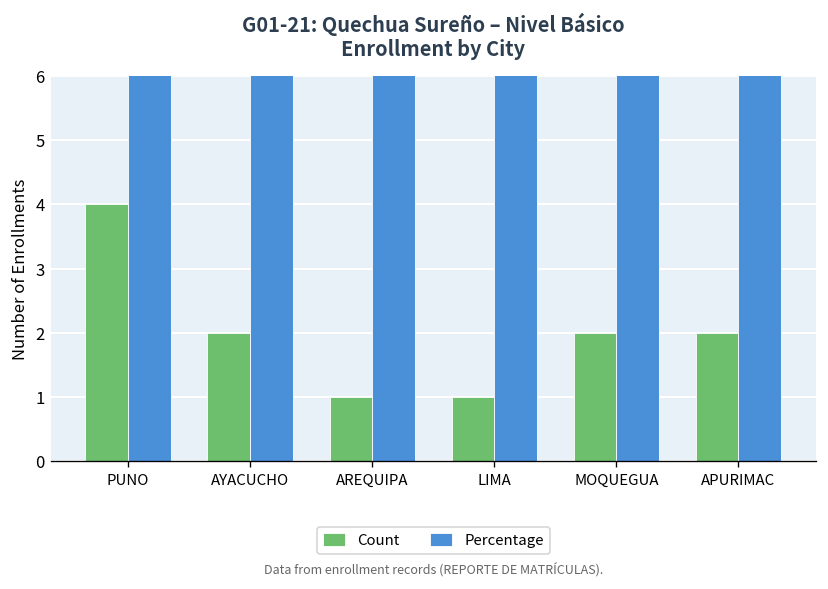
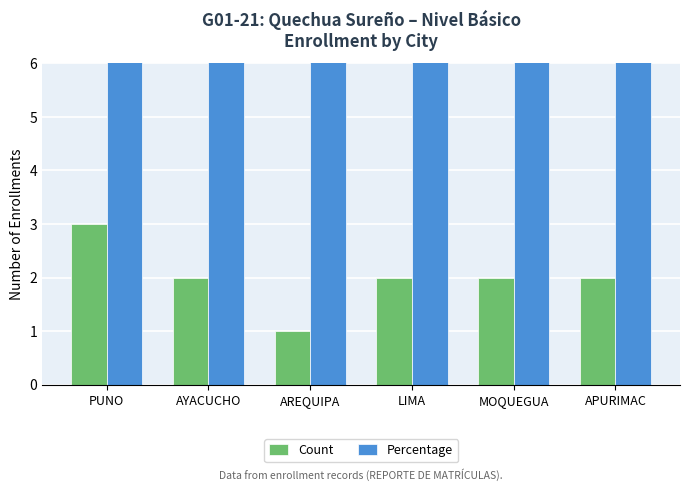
Count, PUNO: 4 -> 3
Count, LIMA: 1 -> 2
